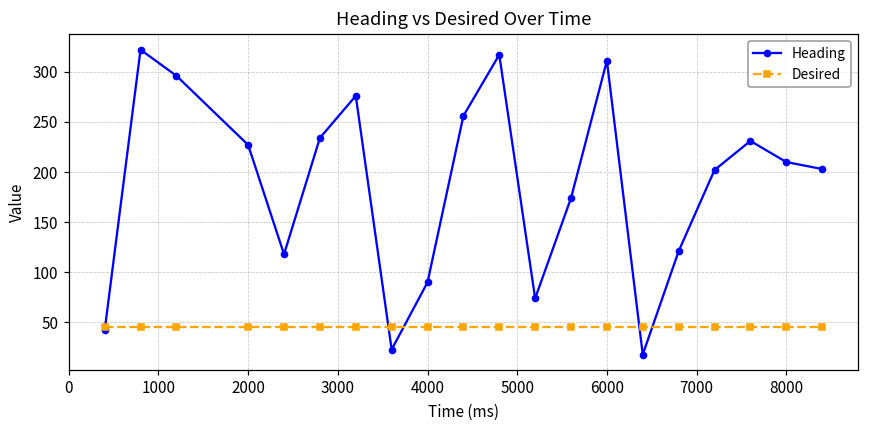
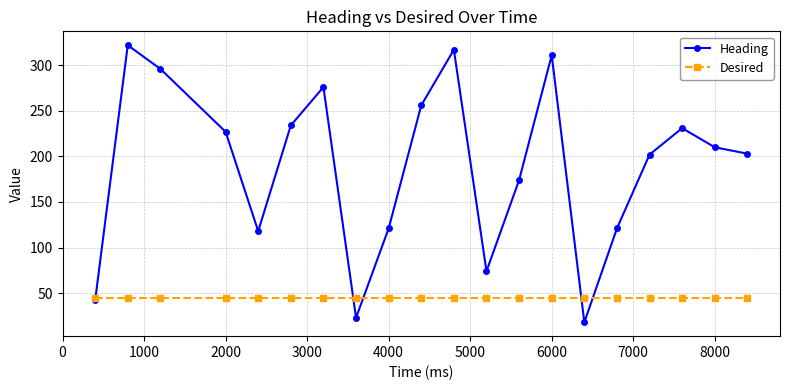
Heading, 4000: 90 -> 120
